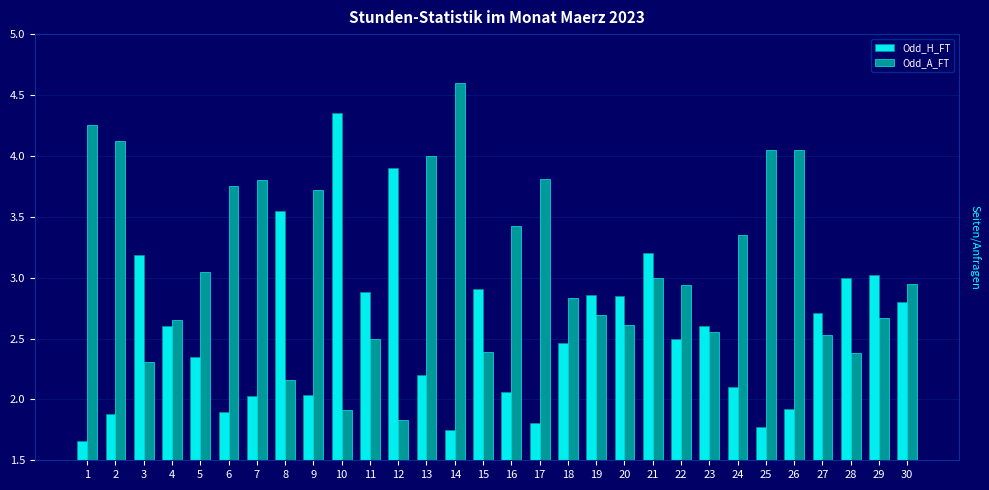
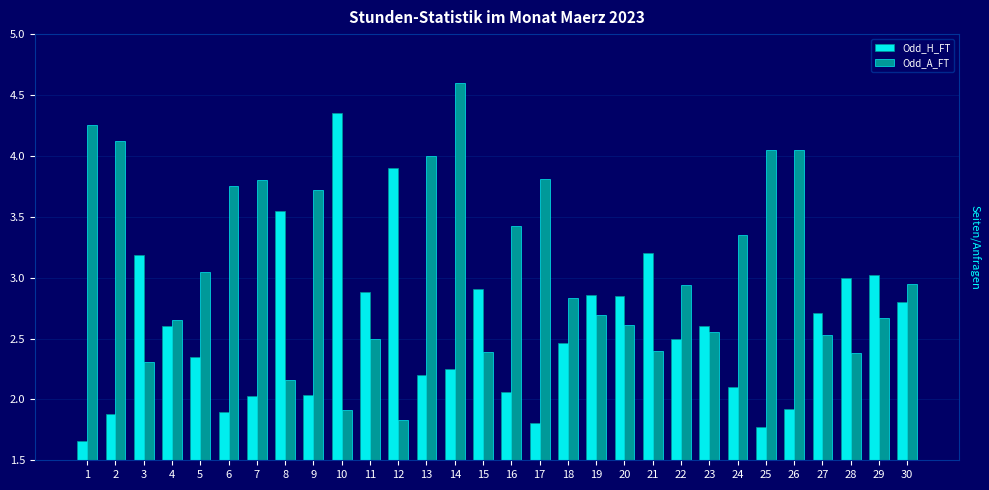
Odd_H_FT, 14: 1.75 -> 2.25
Odd_A_FT, 21: 3.0 -> 2.4
